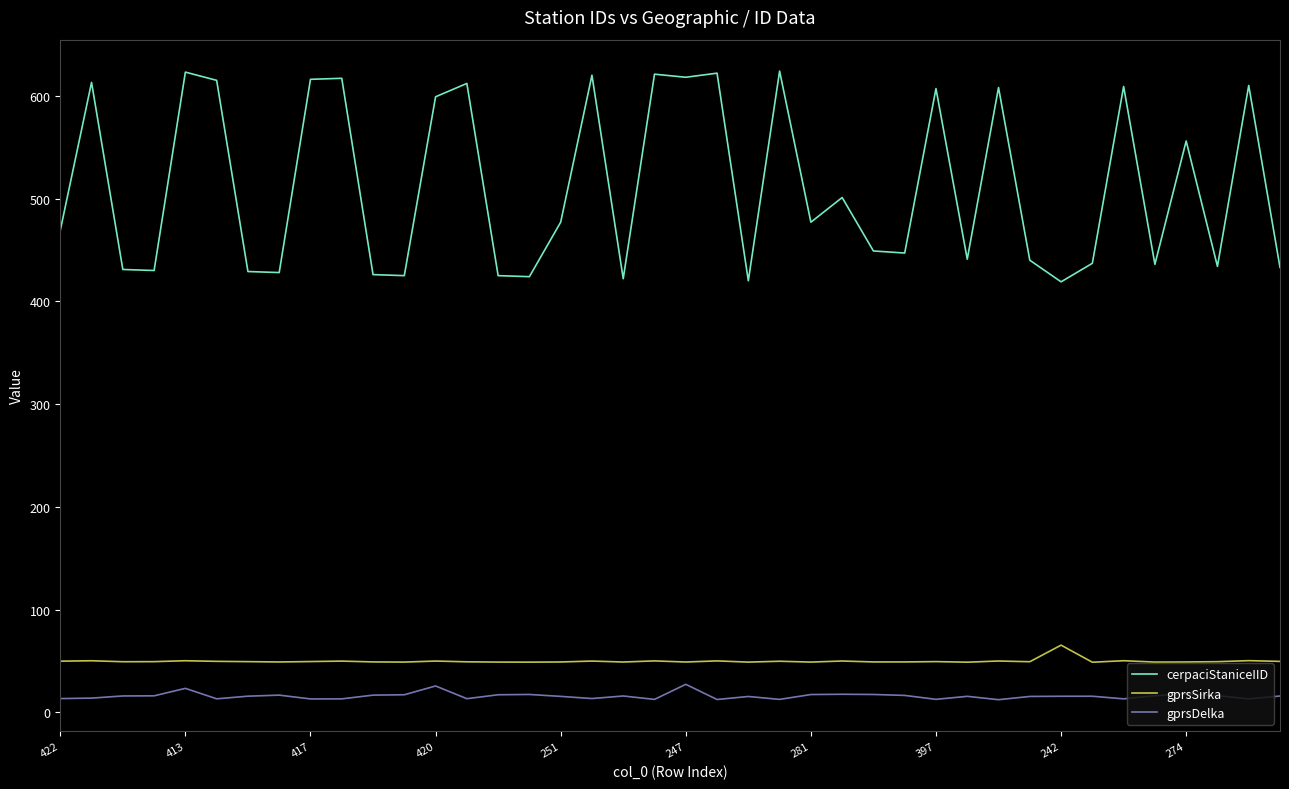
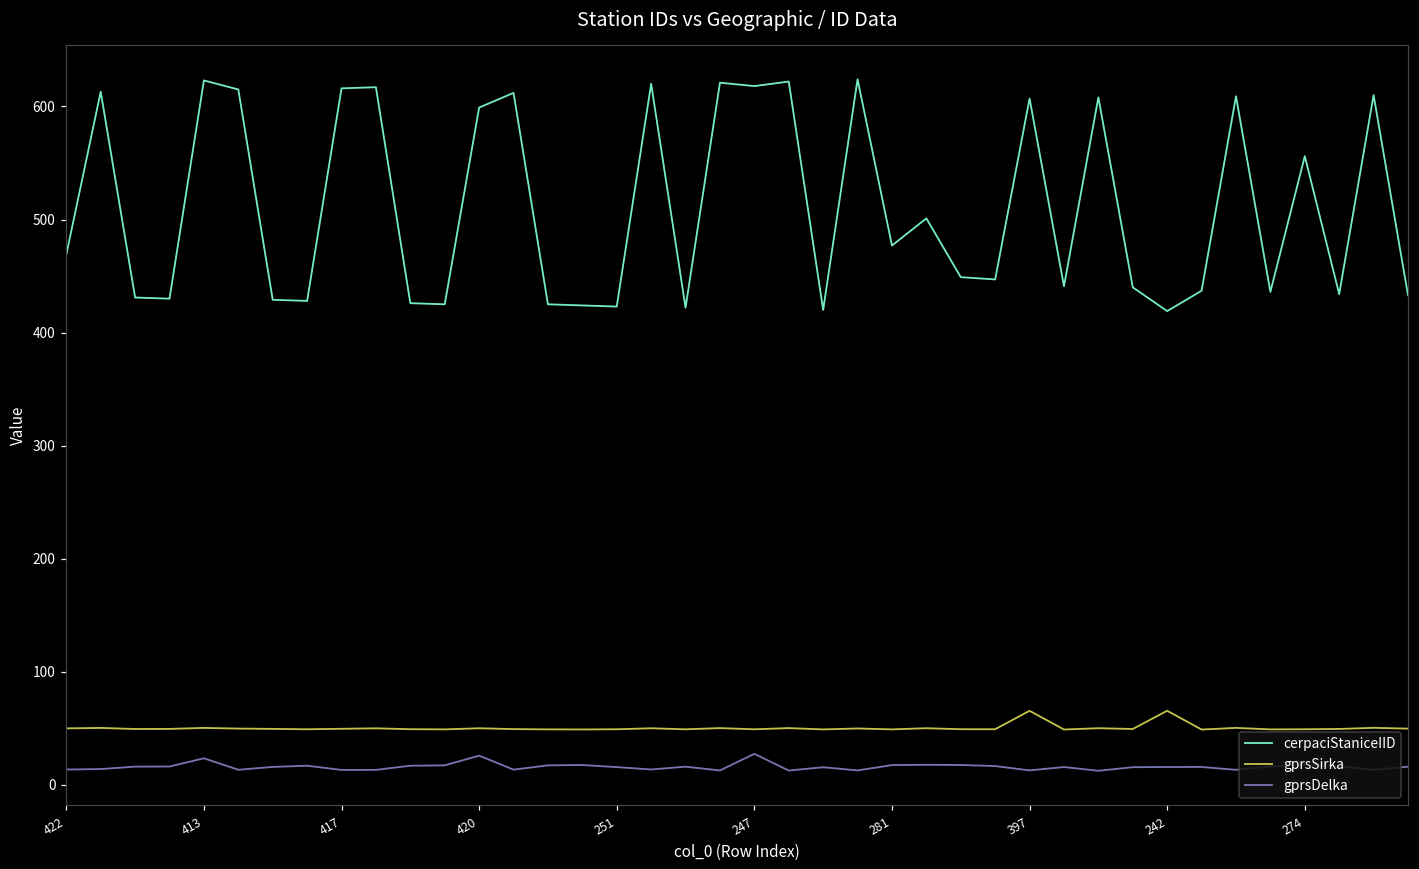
cerpaciStaniceIID, 251: 477 -> 423
gprsSirka, 397: 50 -> 65
